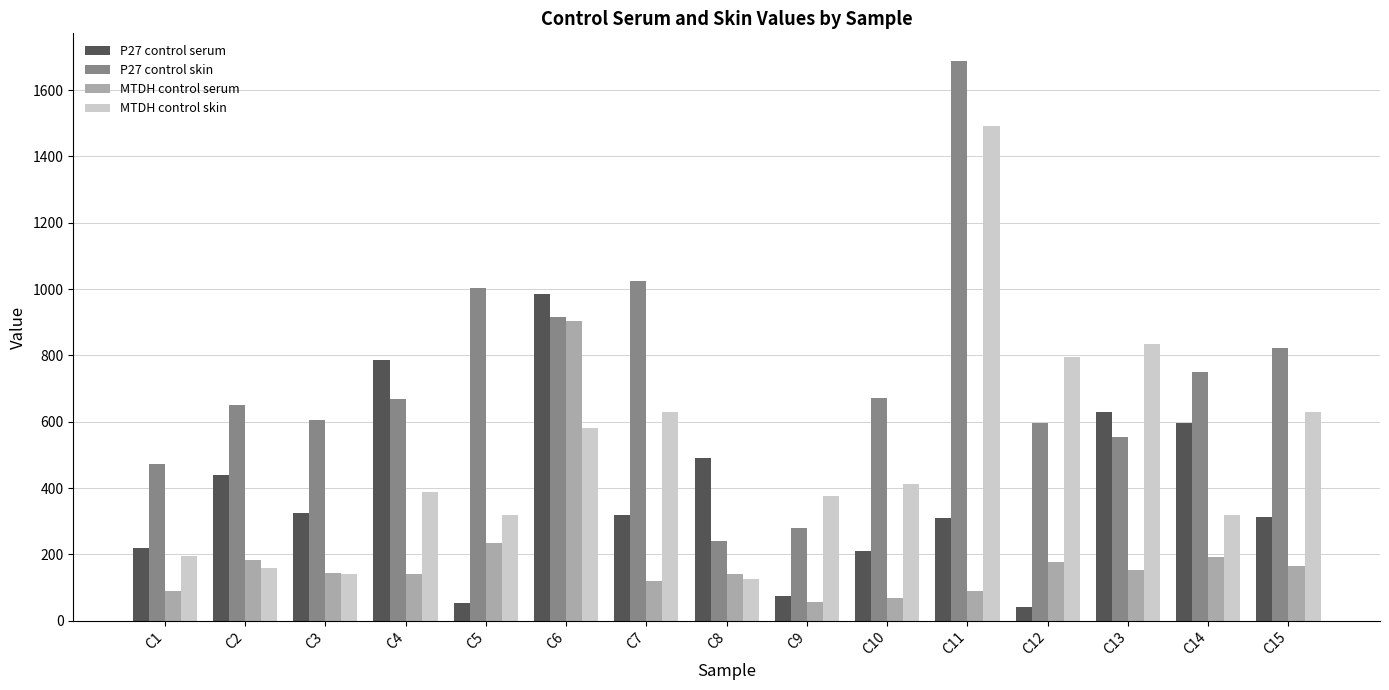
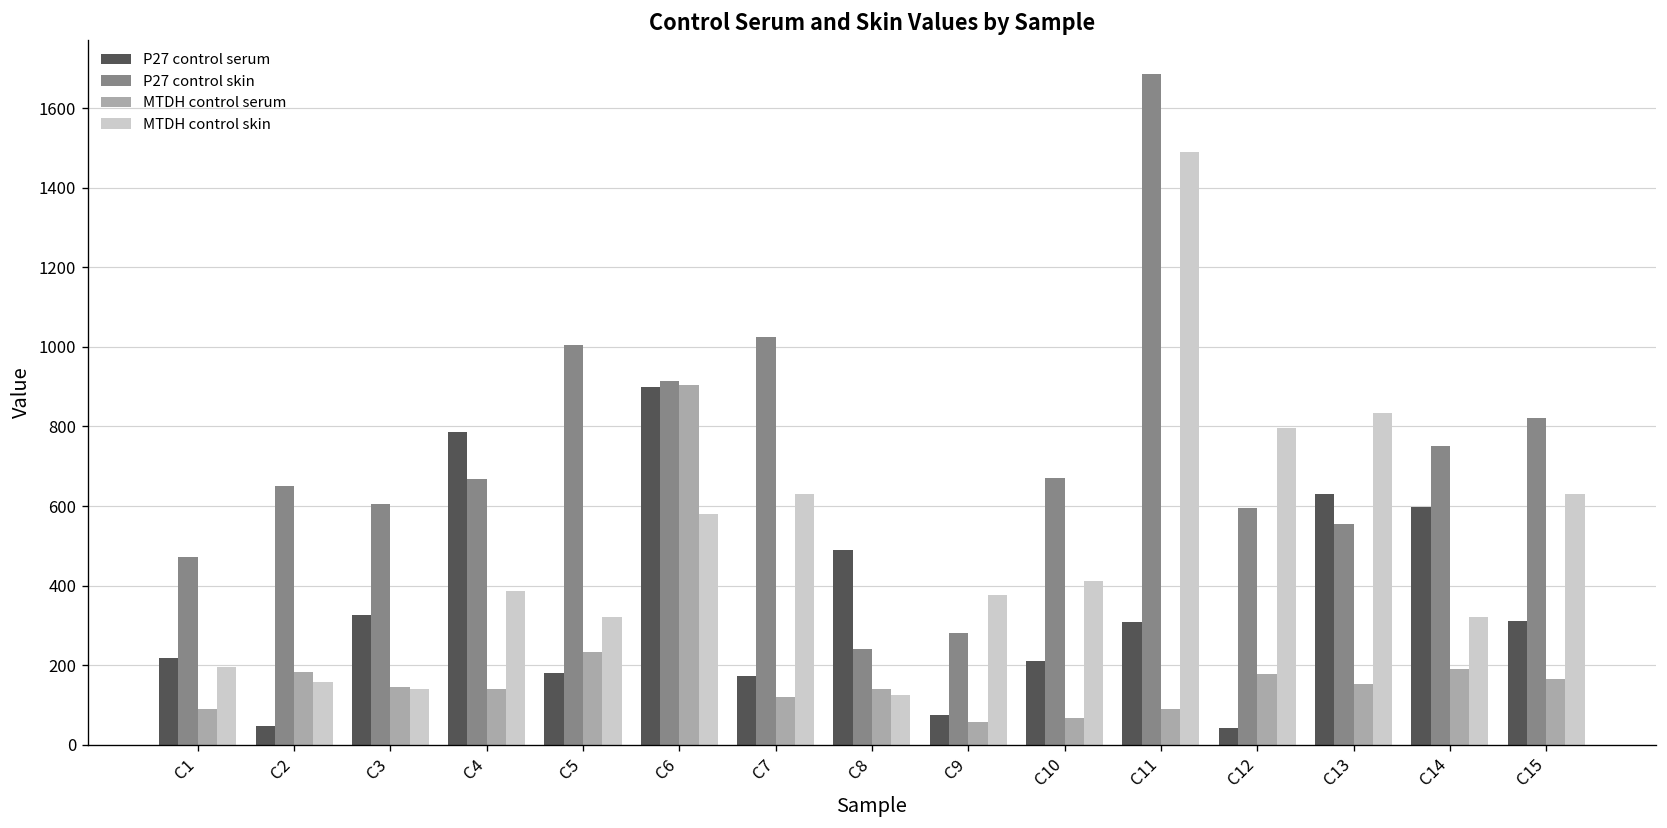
P27 control serum, C2: 440 -> 50
P27 control serum, C5: 50 -> 180
P27 control serum, C6: 980 -> 900
P27 control serum, C7: 320 -> 170
